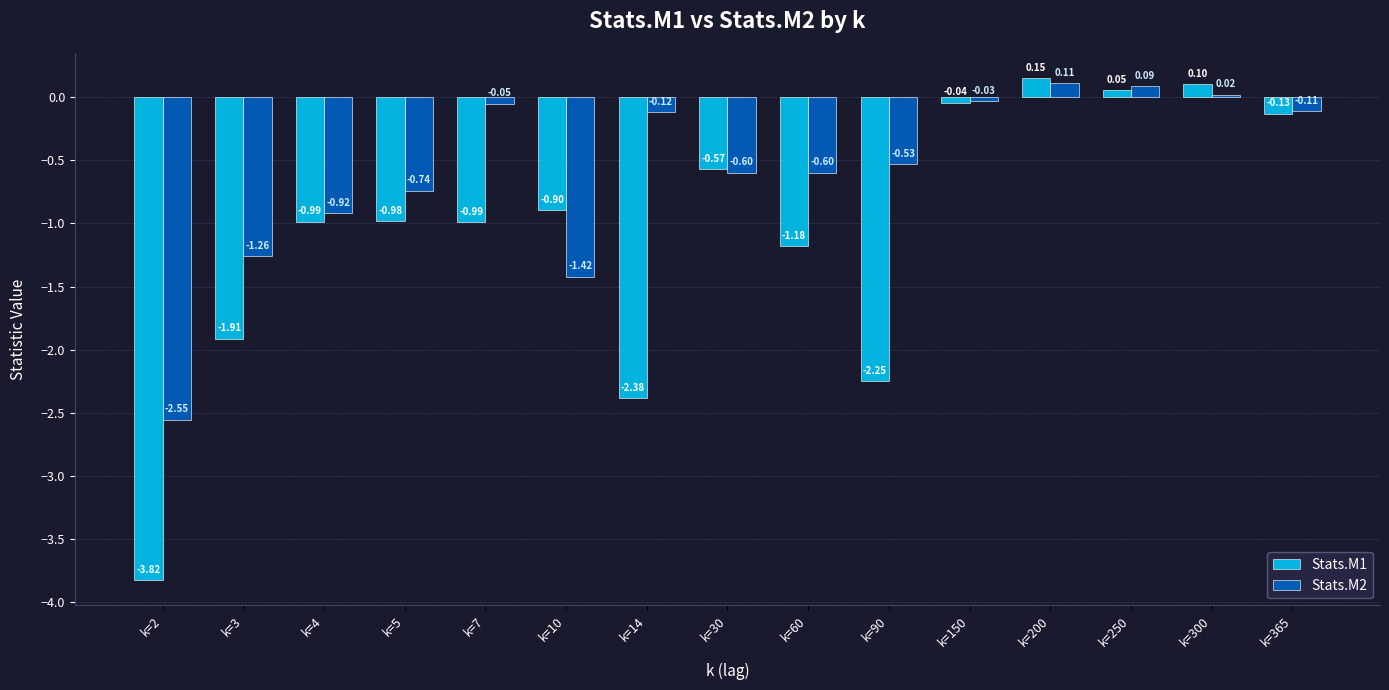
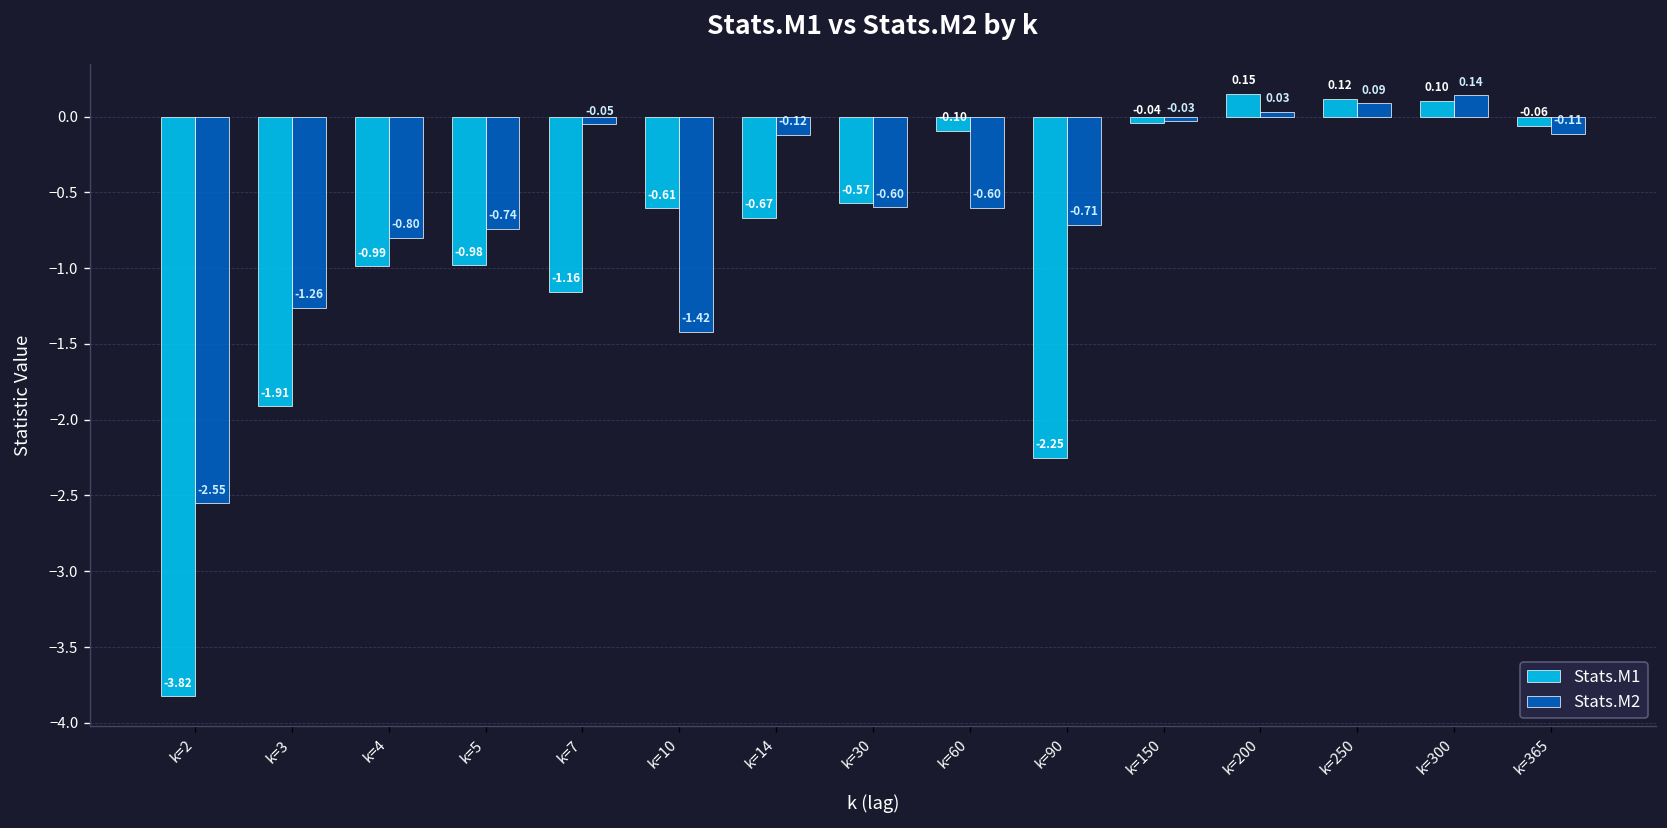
Stats.M2, k=4: -0.92 -> -0.80
Stats.M1, k=7: -0.99 -> -1.16
Stats.M1, k=10: -0.90 -> -0.61
Stats.M1, k=14: -2.38 -> -0.67
Stats.M1, k=60: -1.18 -> -0.10
Stats.M2, k=90: -0.53 -> -0.71
Stats.M2, k=200: 0.11 -> 0.03
Stats.M1, k=250: 0.05 -> 0.12
Stats.M2, k=300: 0.02 -> 0.14
Stats.M1, k=365: -0.13 -> -0.06
